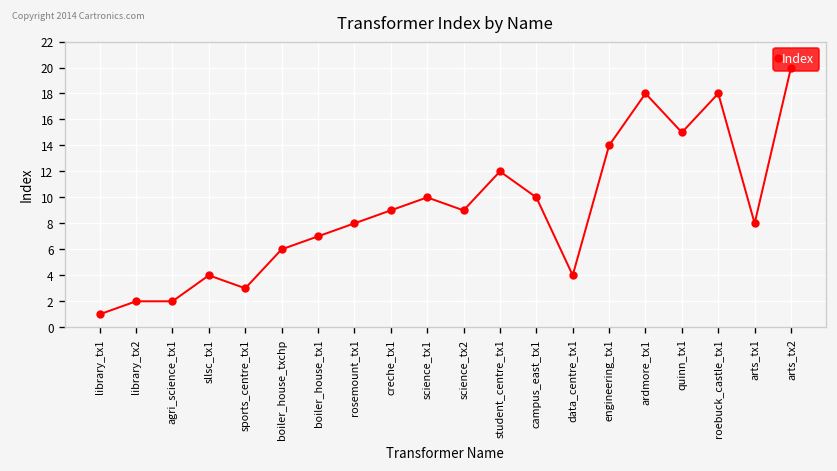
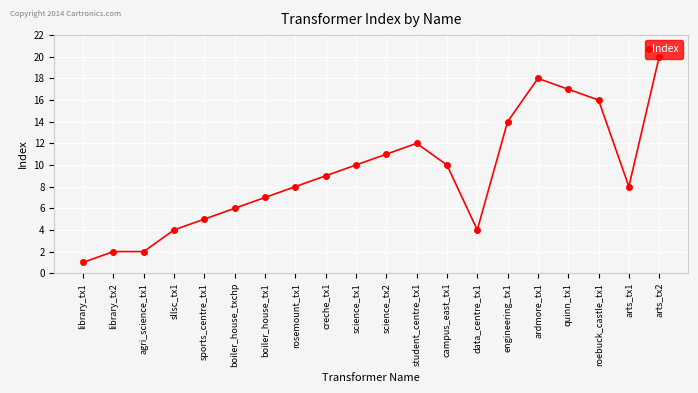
sports_centre_tx1: 3 -> 5
science_tx2: 9 -> 11
quinn_tx1: 15 -> 17
roebuck_castle_tx1: 18 -> 16
